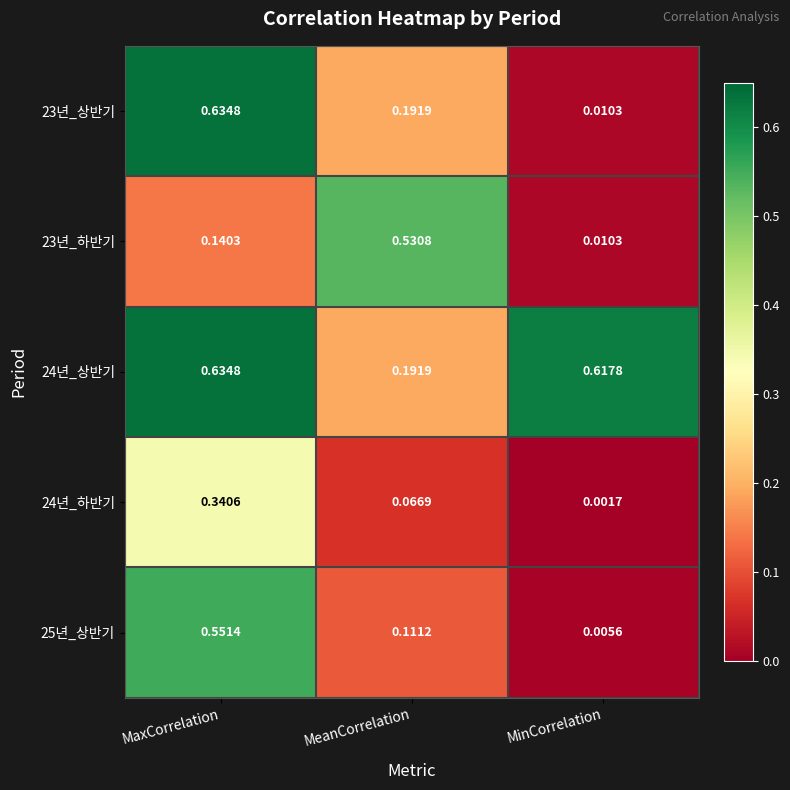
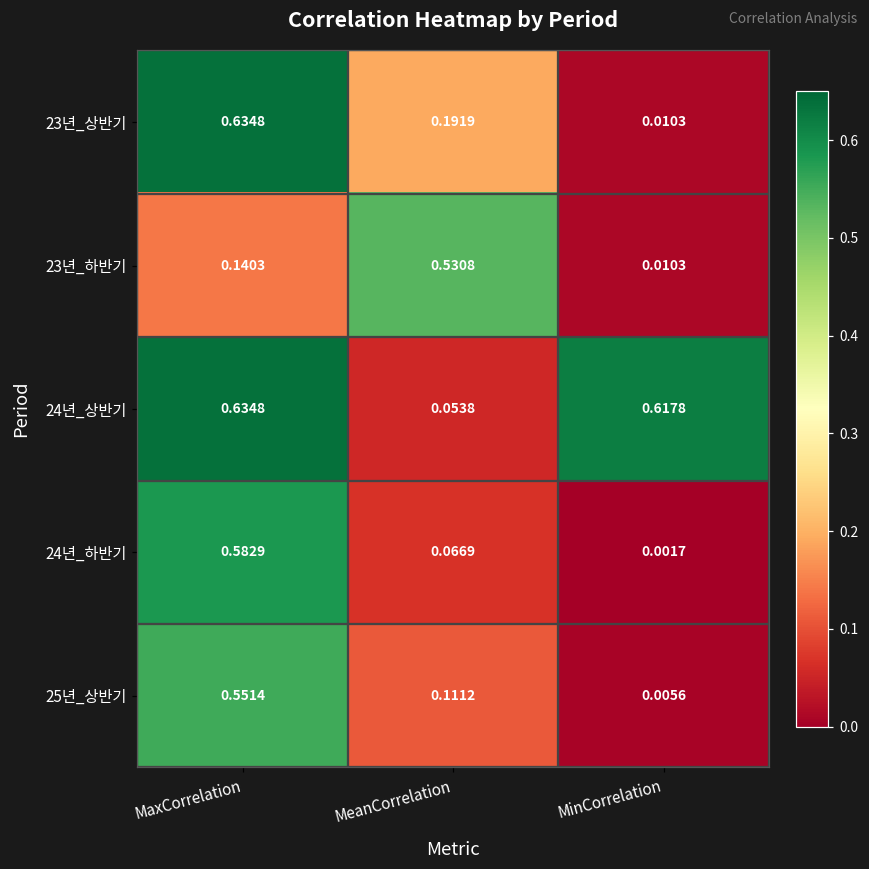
24년_상반기, MeanCorrelation: 0.1919 -> 0.0538
24년_하반기, MaxCorrelation: 0.3406 -> 0.5829
